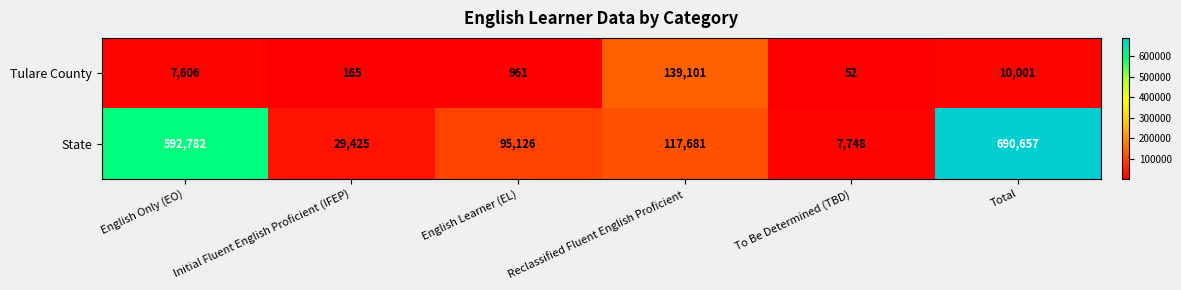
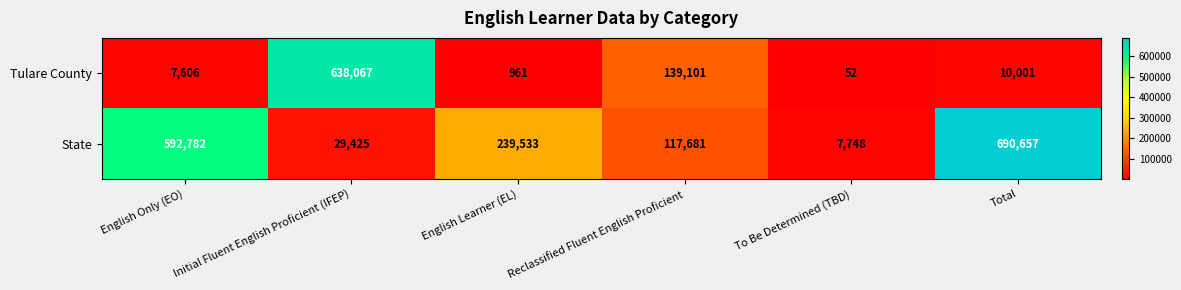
Tulare County, Initial Fluent English Proficient (IFEP): 165 -> 638,067
State, English Learner (EL): 95,126 -> 239,533
